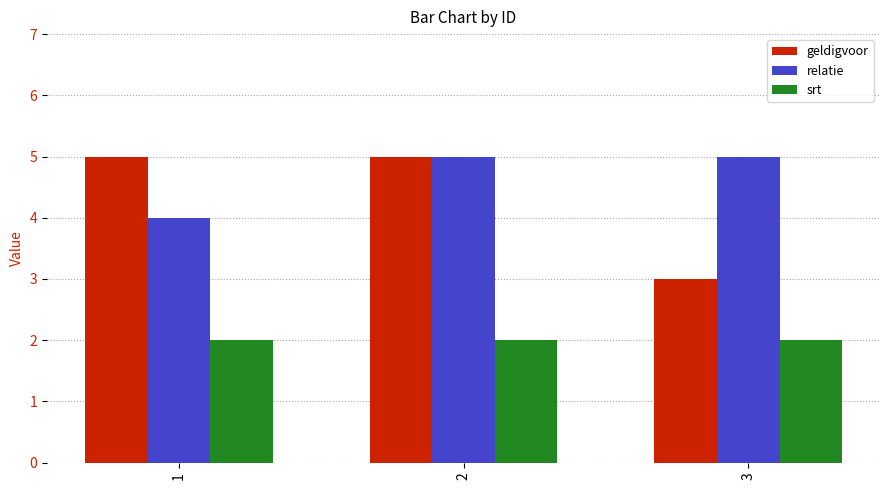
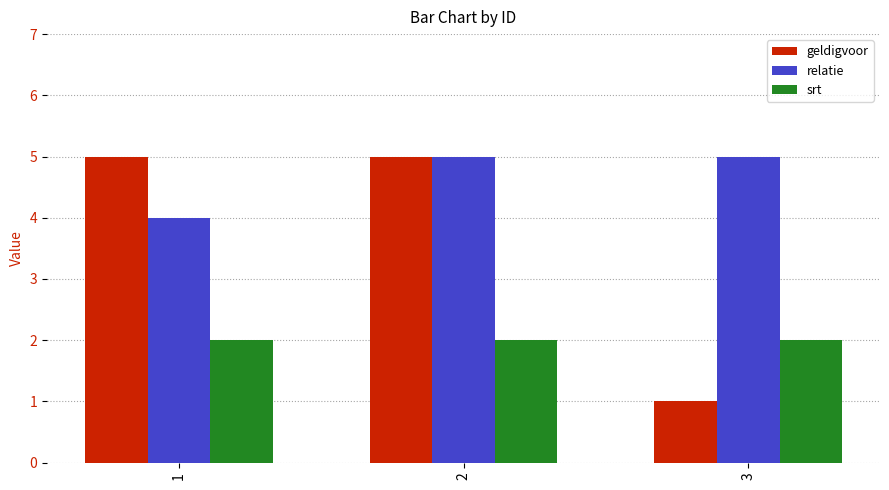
geldigvoor, 3: 3 -> 1
